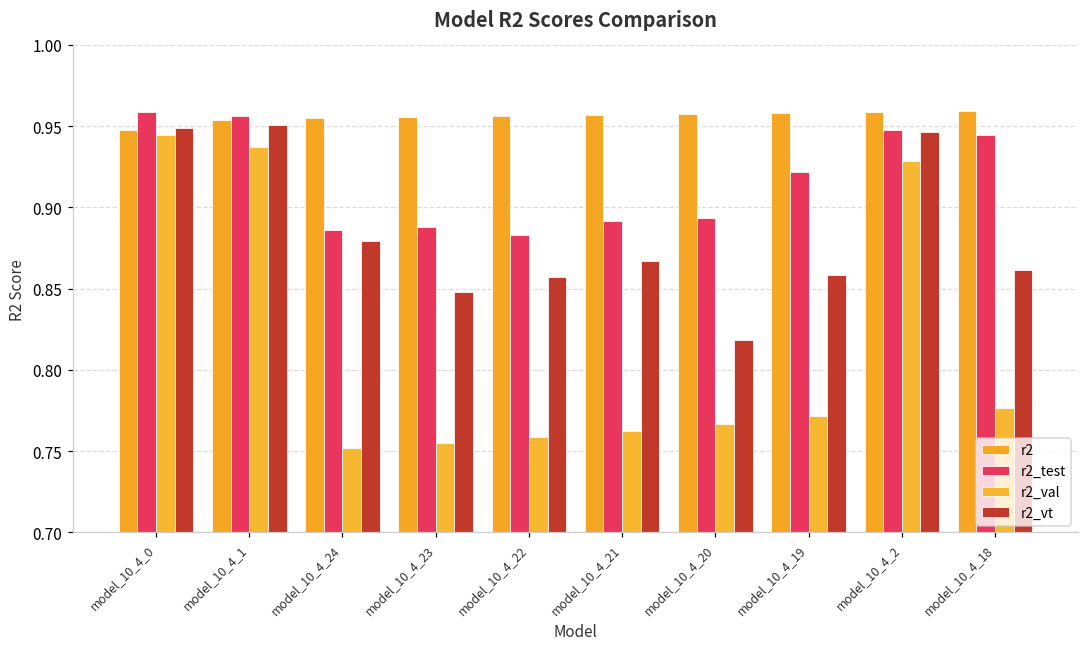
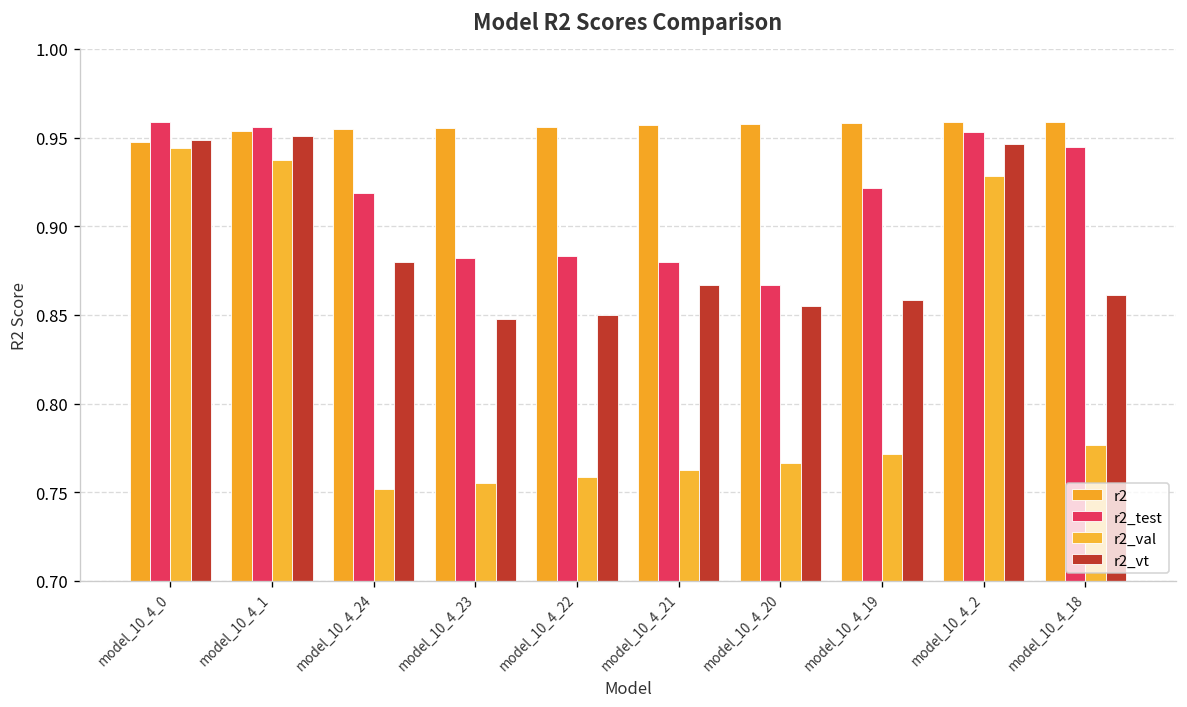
r2_test, model_10_4_24: 0.886 -> 0.919
r2_test, model_10_4_23: 0.888 -> 0.882
r2_vt, model_10_4_22: 0.857 -> 0.850
r2_test, model_10_4_21: 0.891 -> 0.880
r2_test, model_10_4_20: 0.893 -> 0.867
r2_vt, model_10_4_20: 0.818 -> 0.855
r2_test, model_10_4_2: 0.947 -> 0.953
